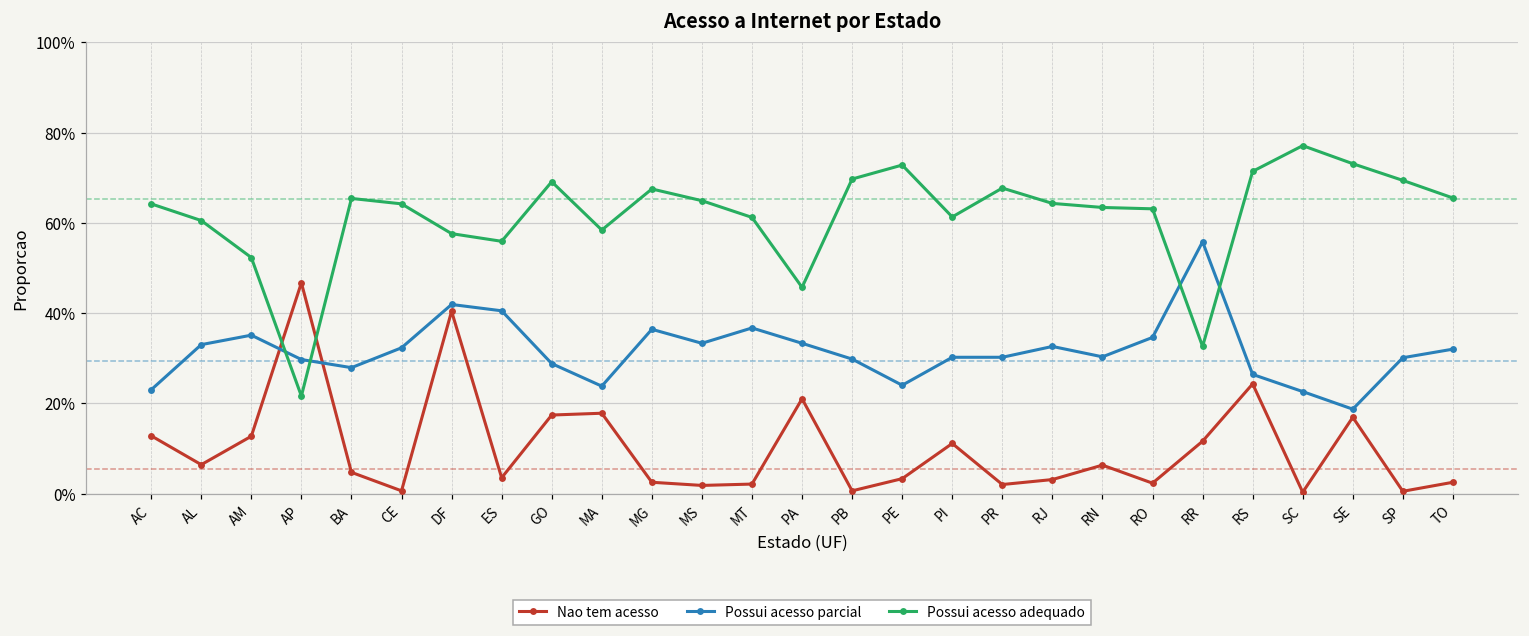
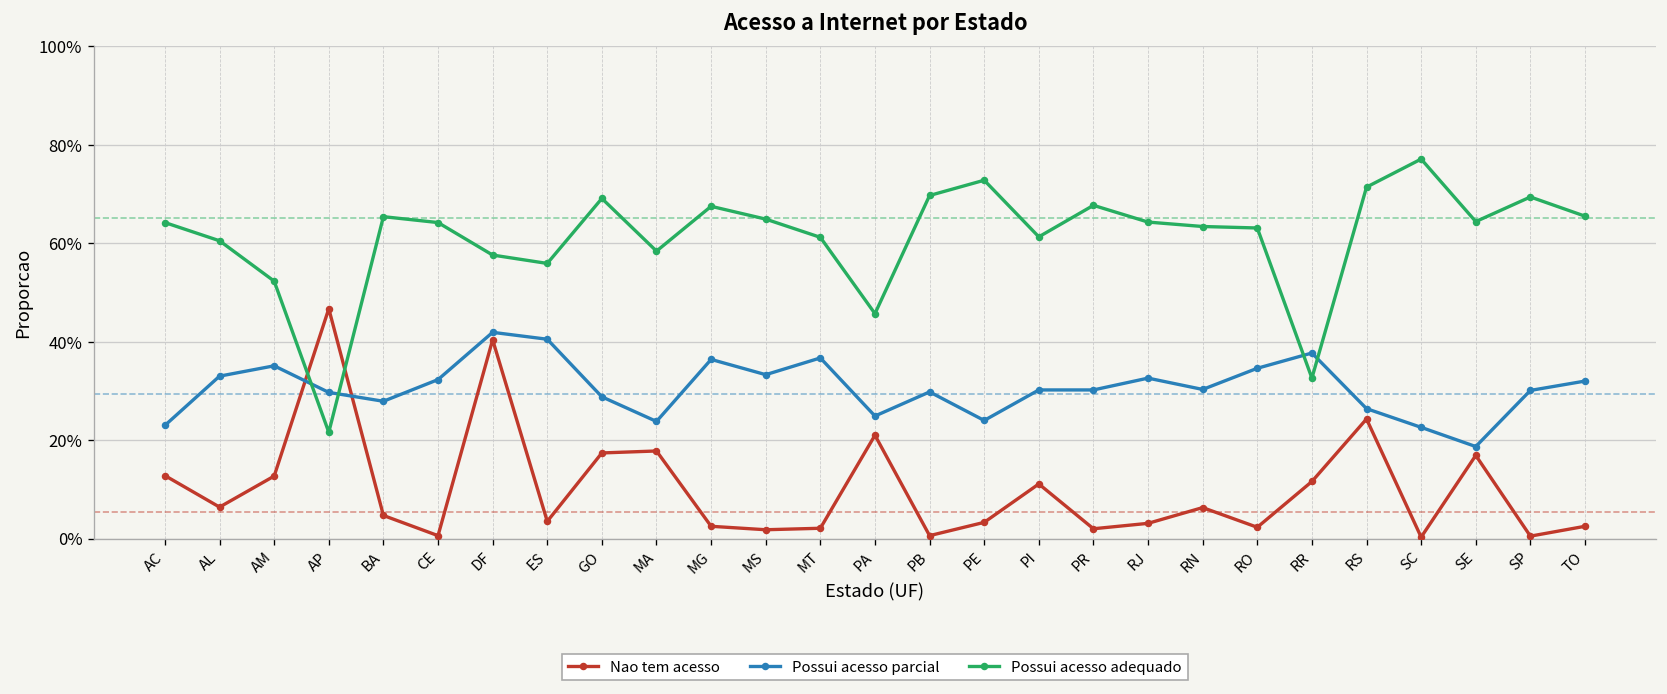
Possui acesso parcial, PA: 33% -> 25%
Possui acesso parcial, RR: 56% -> 38%
Possui acesso adequado, SE: 73% -> 64%
